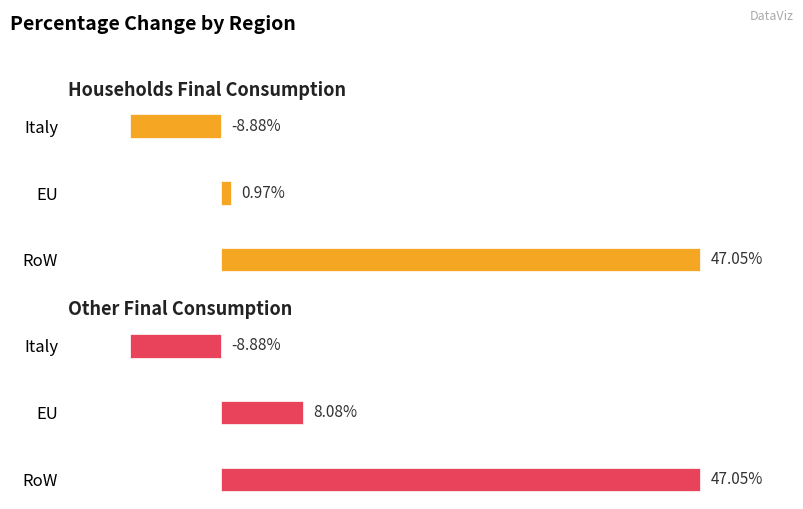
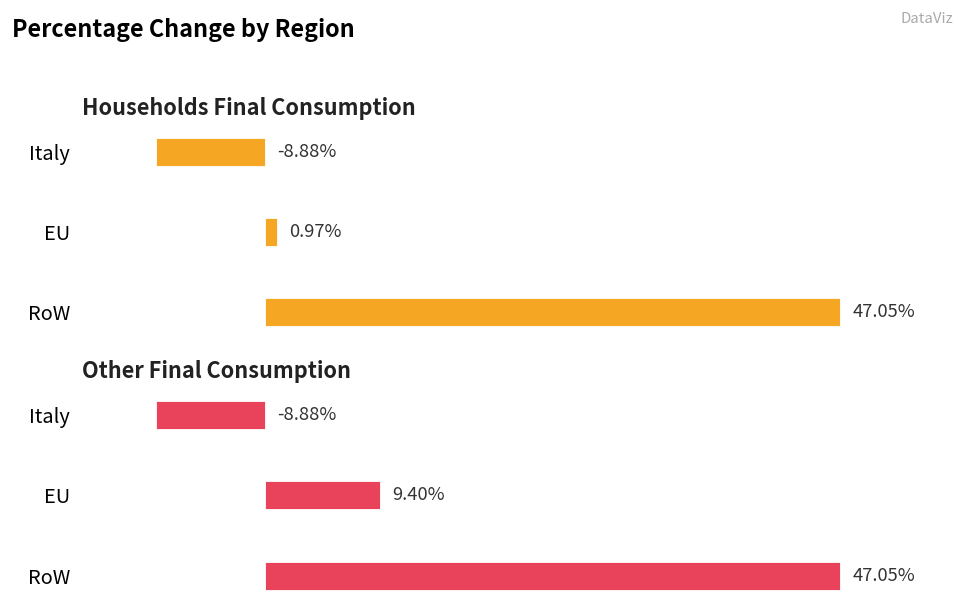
Other Final Consumption, EU: 8.08% -> 9.40%
